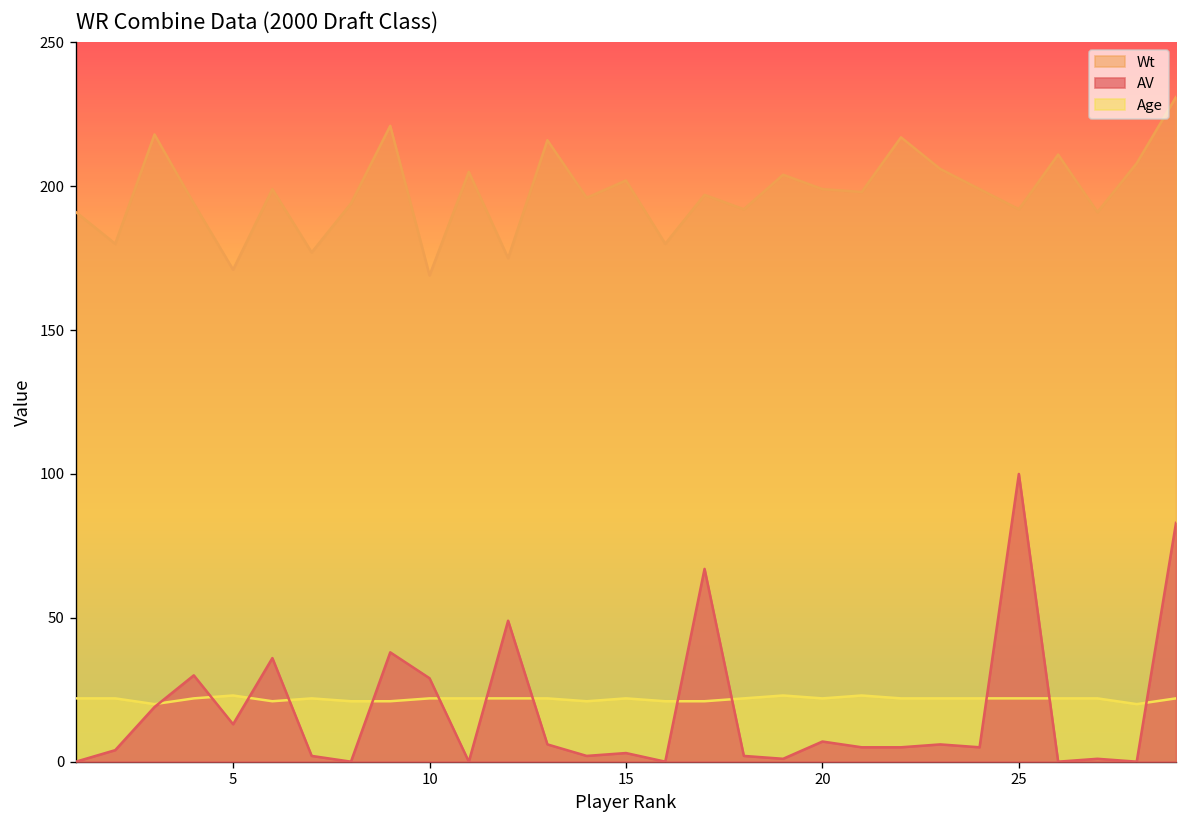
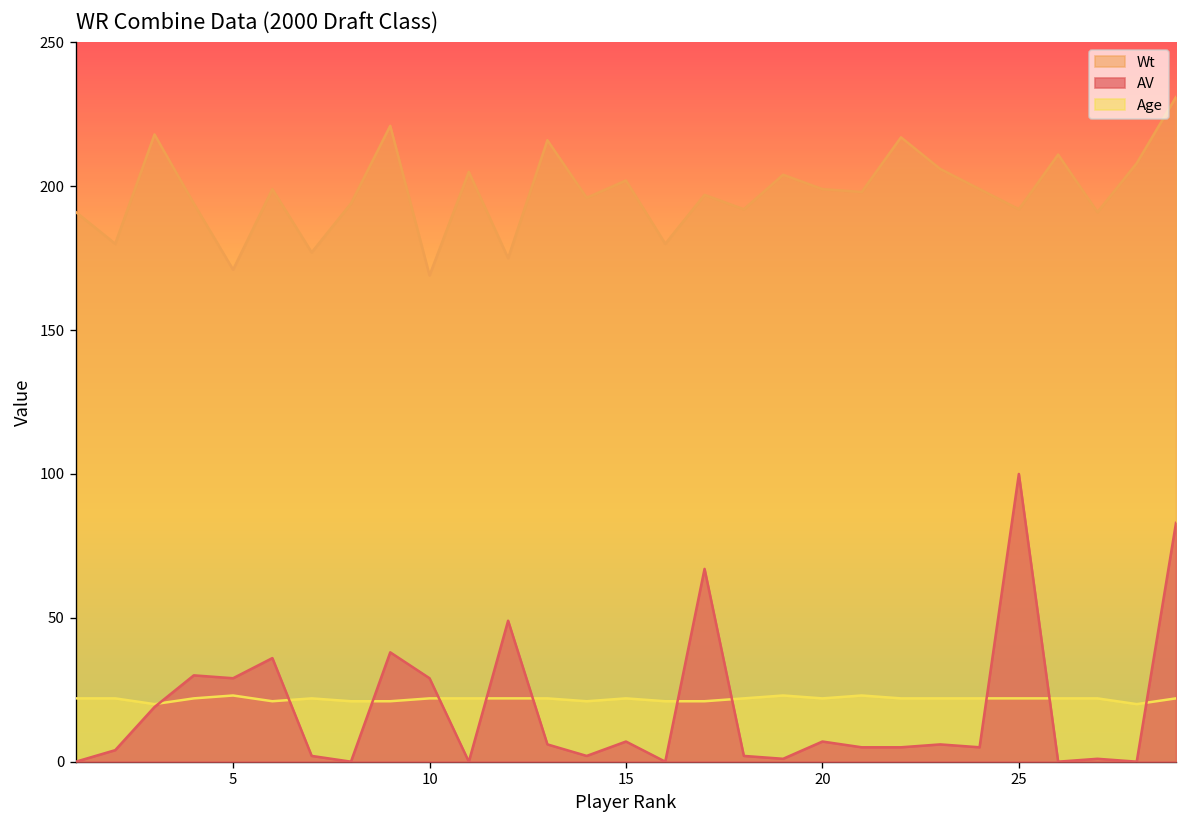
AV, 5: 13 -> 29
AV, 15: 3 -> 7
